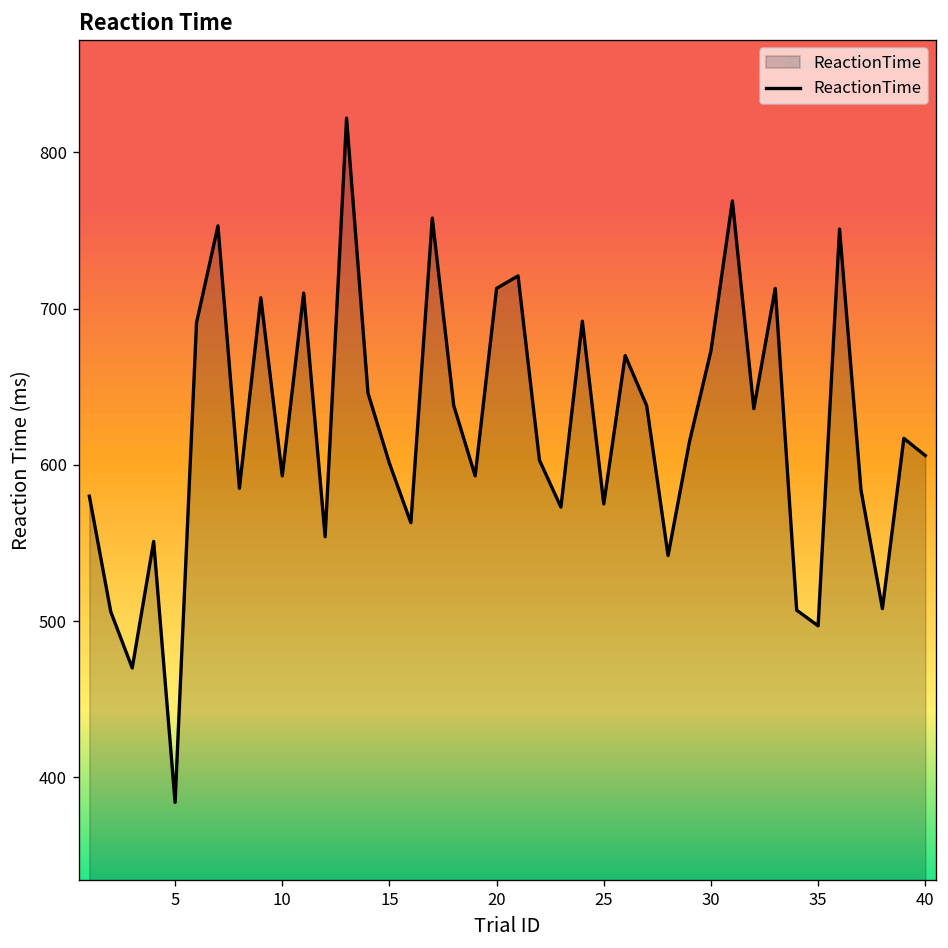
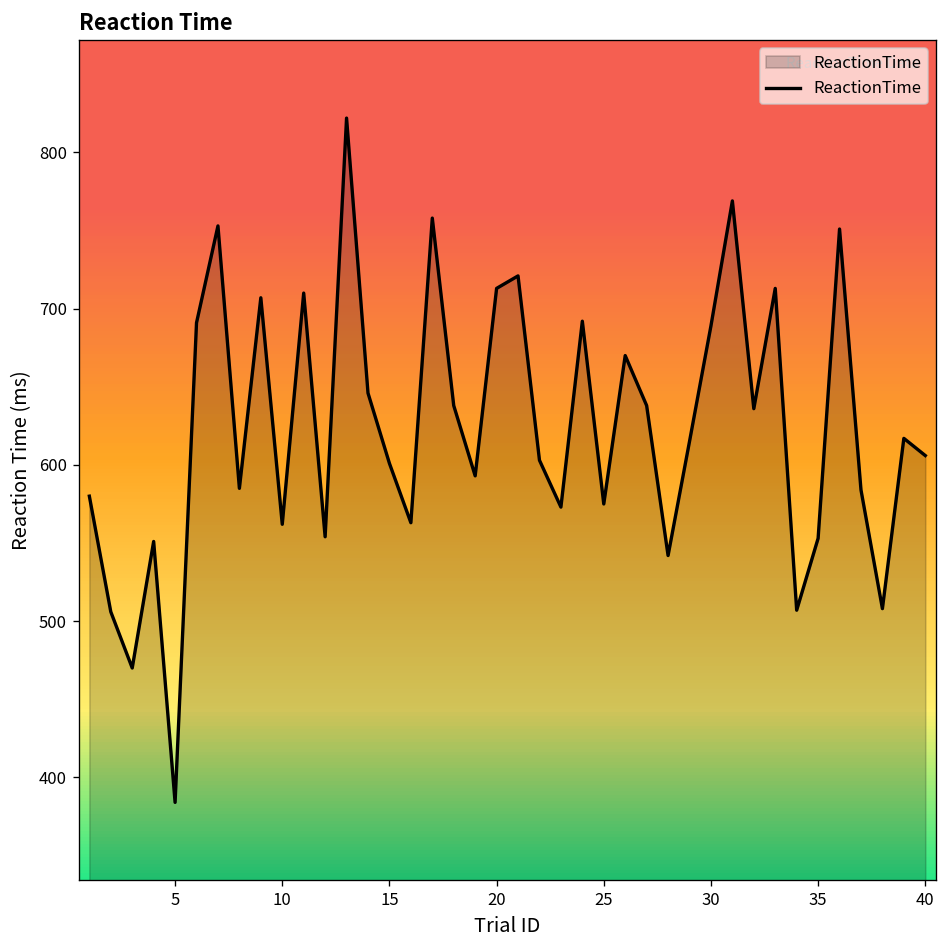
10: 593 -> 562
30: 673 -> 689
35: 497 -> 553
